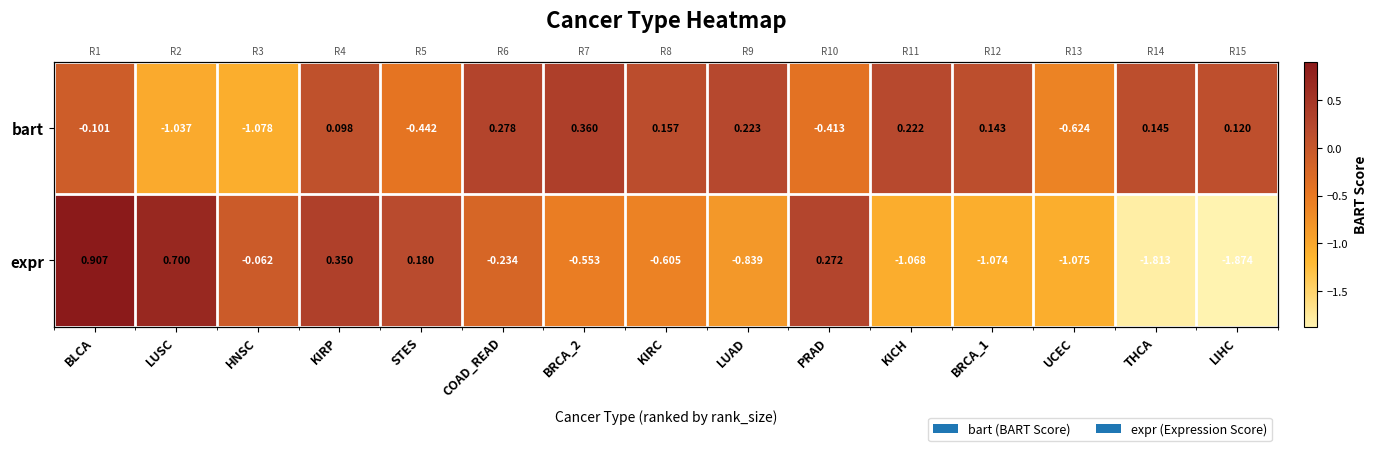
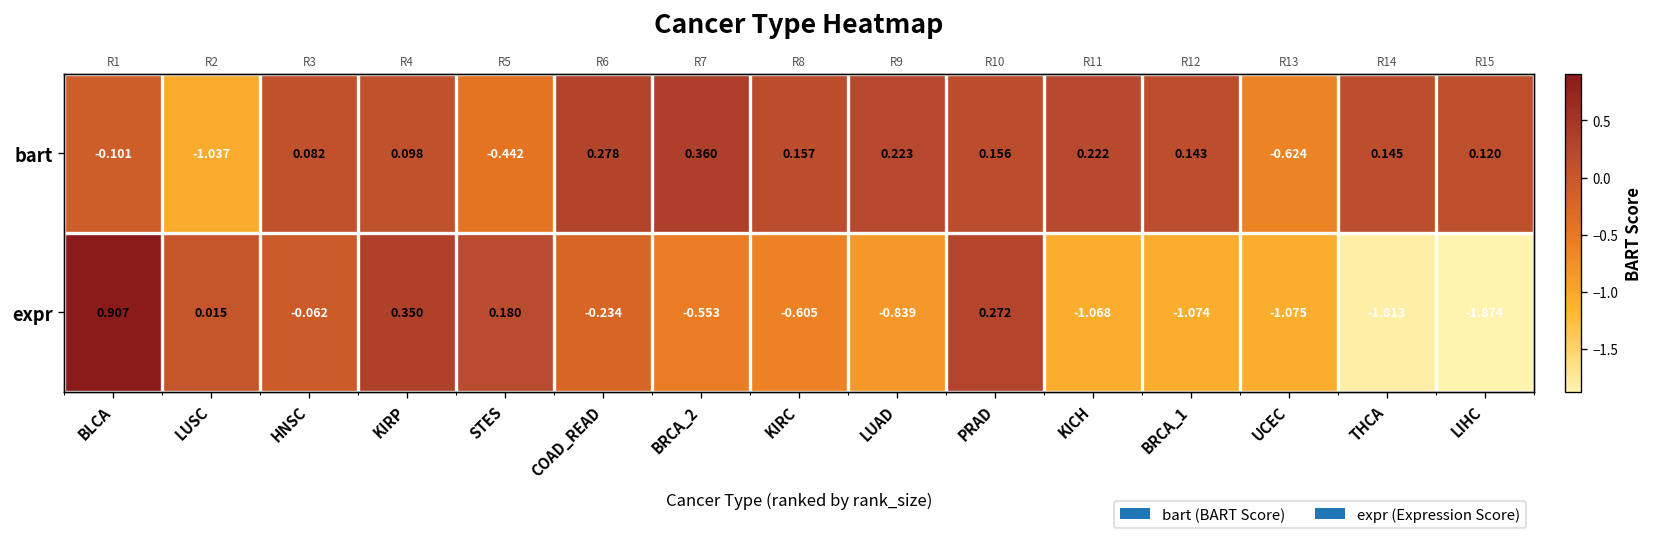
bart, HNSC: -1.078 -> 0.082
bart, PRAD: -0.413 -> 0.156
expr, LUSC: 0.700 -> 0.015
